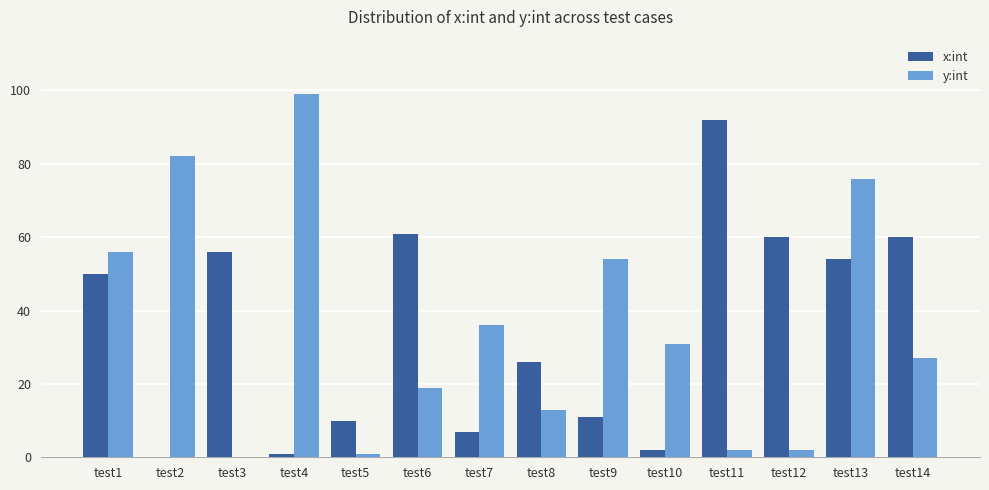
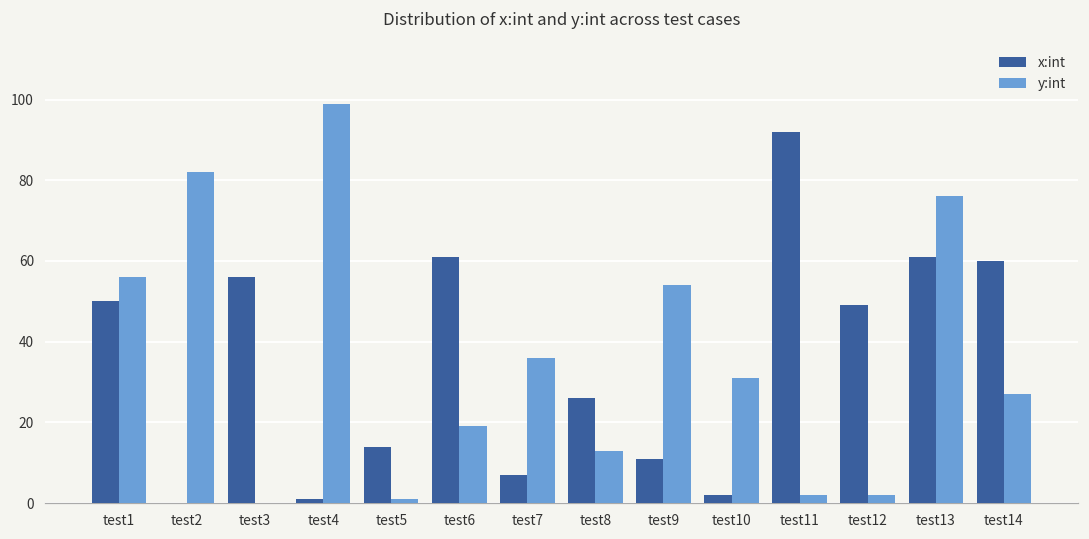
x:int, test5: 10 -> 14
x:int, test12: 60 -> 49
x:int, test13: 54 -> 61
